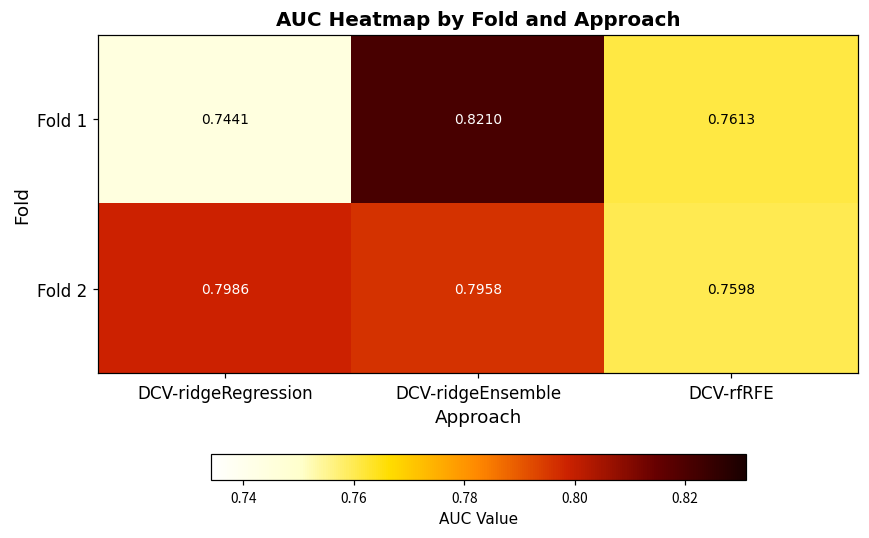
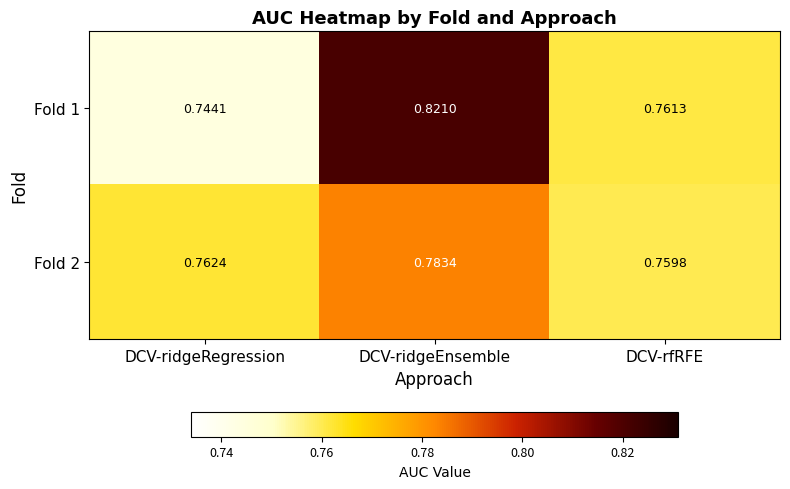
Fold 2, DCV-ridgeRegression: 0.7986 -> 0.7624
Fold 2, DCV-ridgeEnsemble: 0.7958 -> 0.7834
